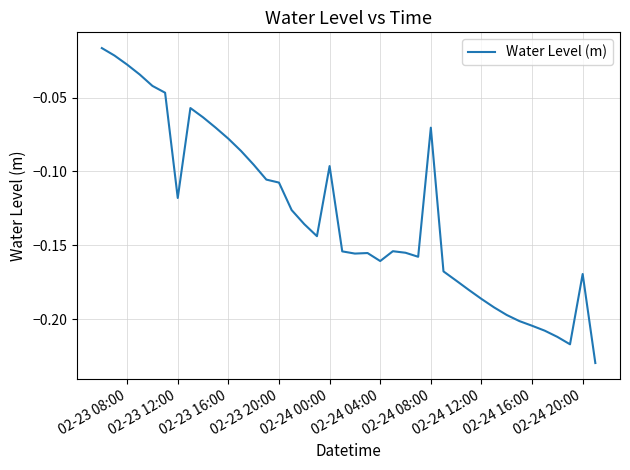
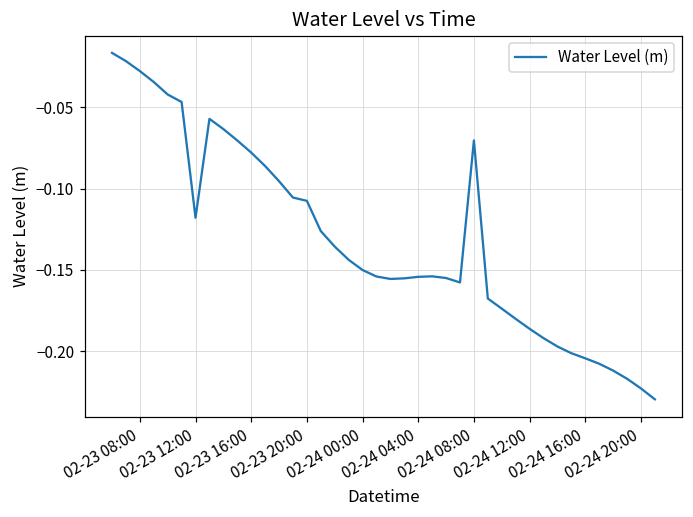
02-24 00:00: -0.096 -> -0.150
02-24 04:00: -0.161 -> -0.154
02-24 20:00: -0.169 -> -0.223
